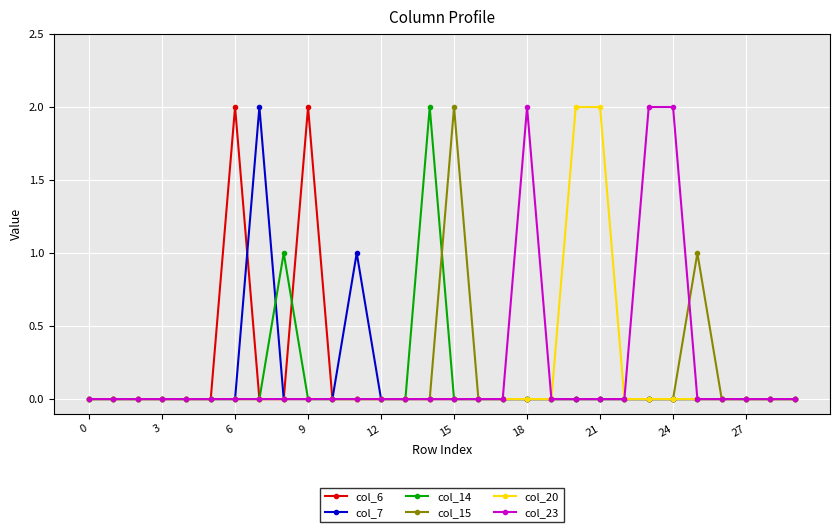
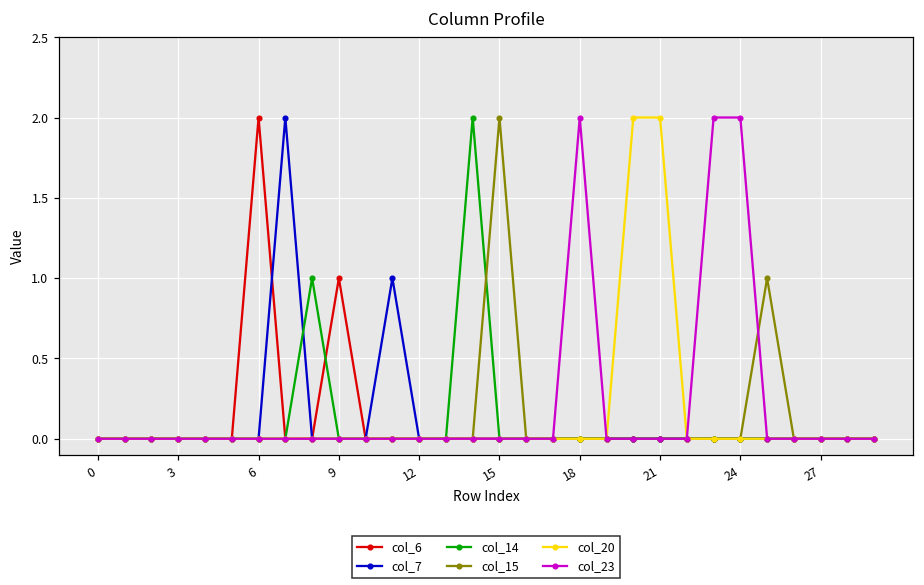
col_6, 9: 2 -> 1
